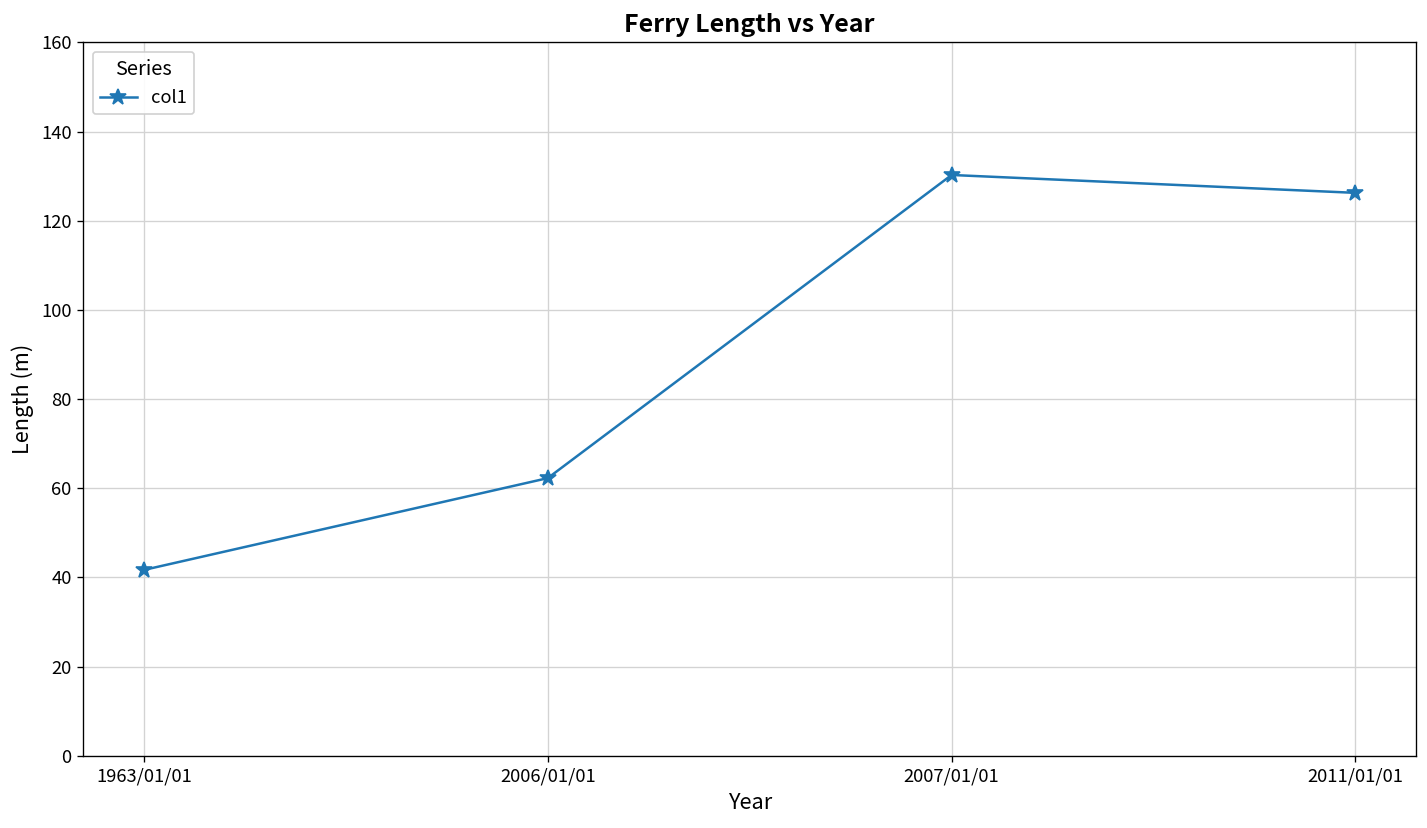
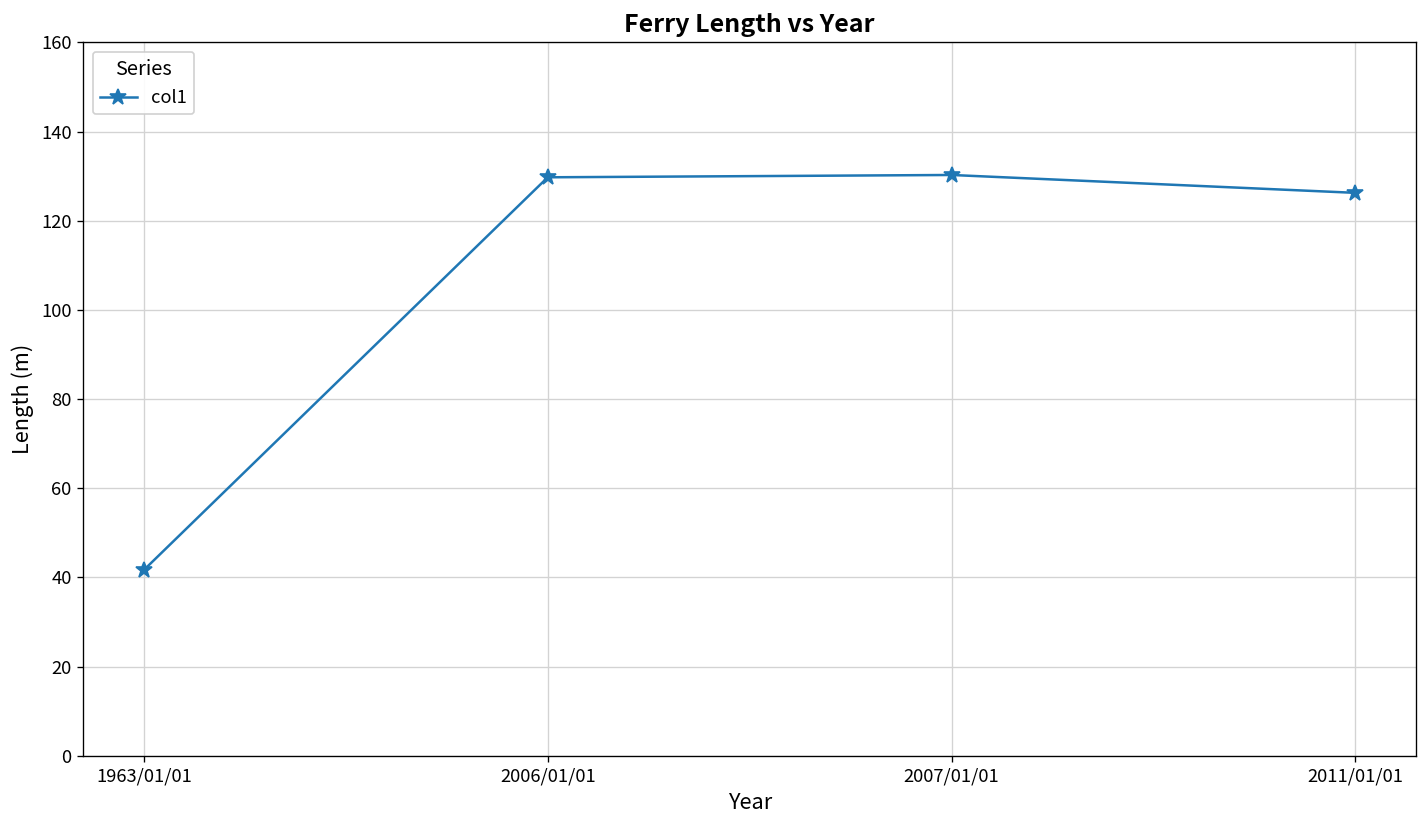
2006/01/01: 62 -> 130
